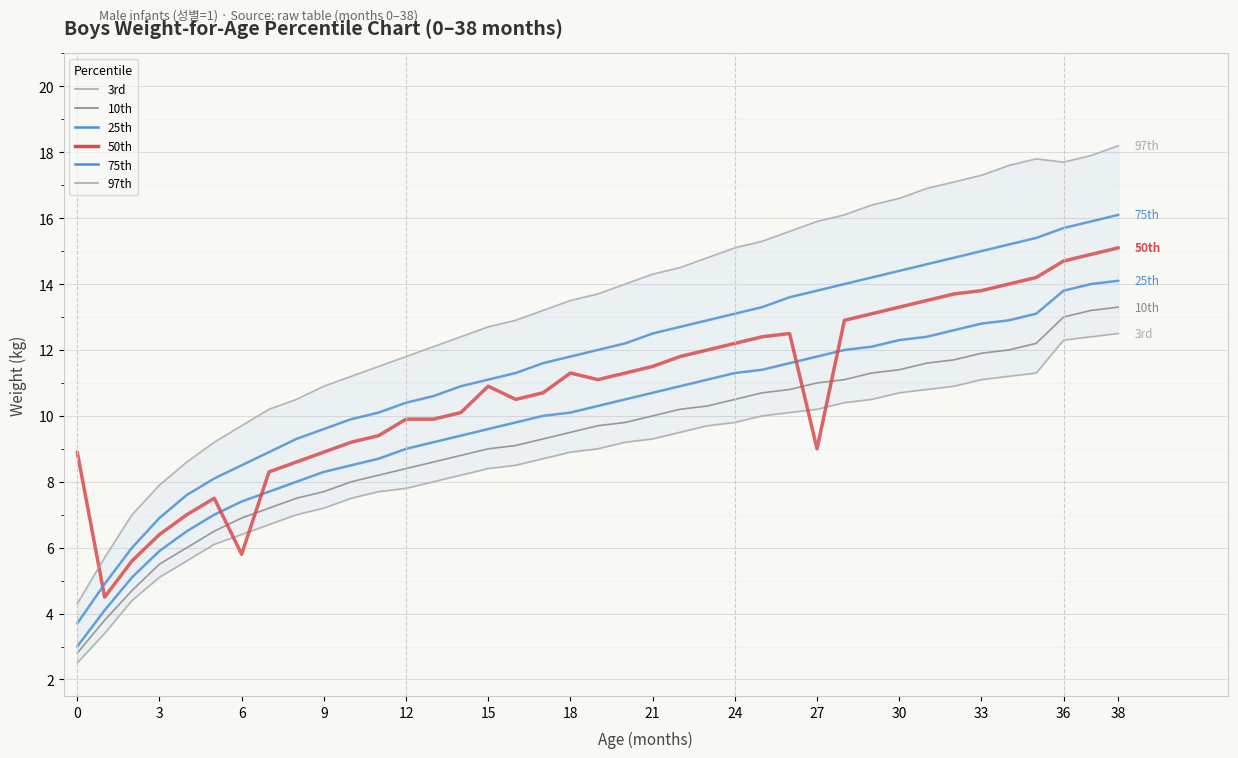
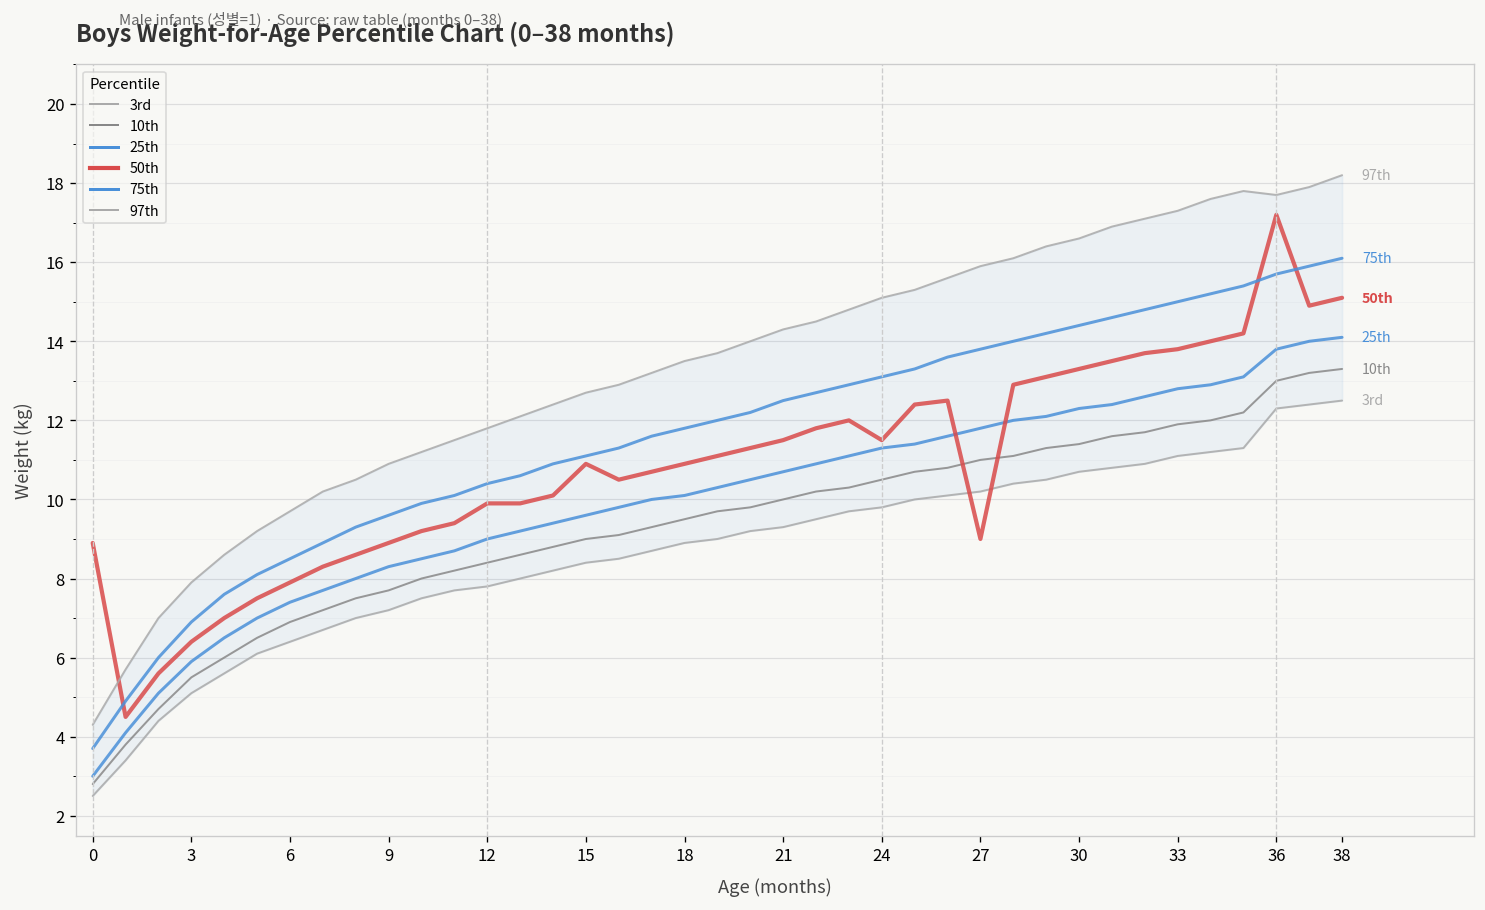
50th, 6: 5.8 -> 7.9
50th, 18: 11.3 -> 10.9
50th, 24: 12.2 -> 11.5
50th, 36: 14.7 -> 17.2
